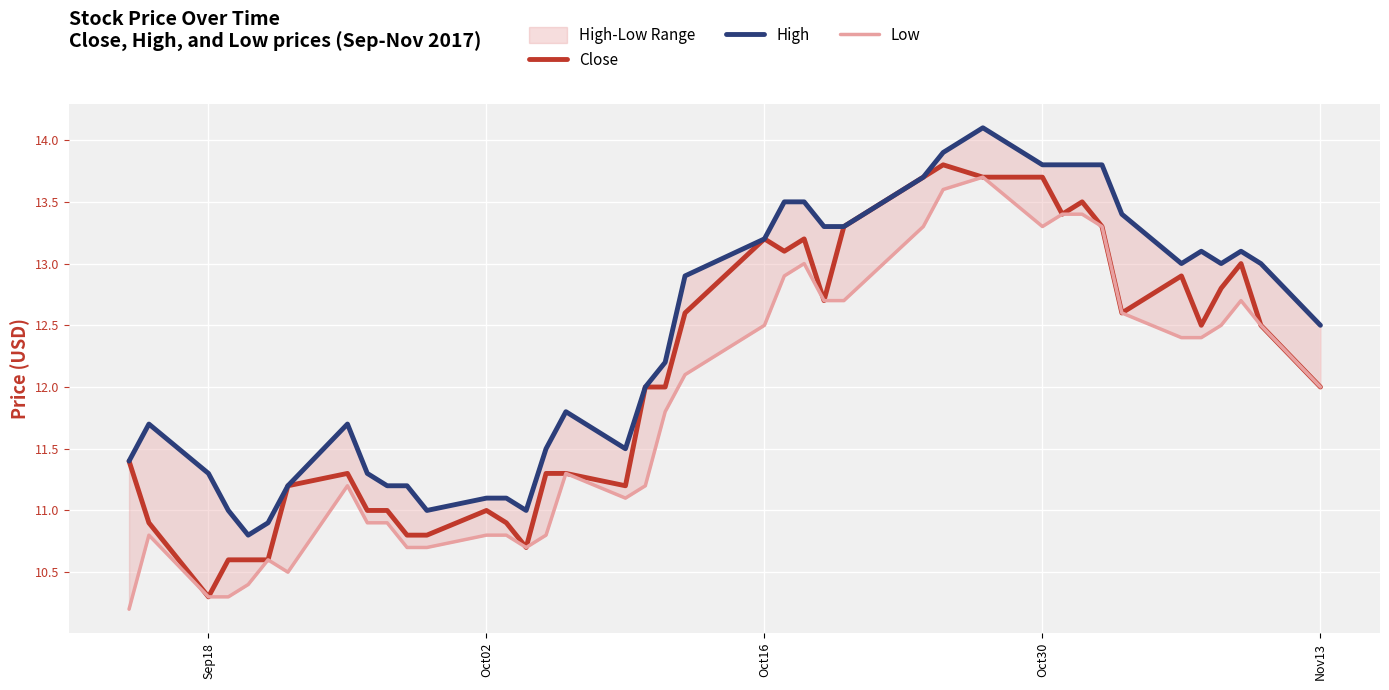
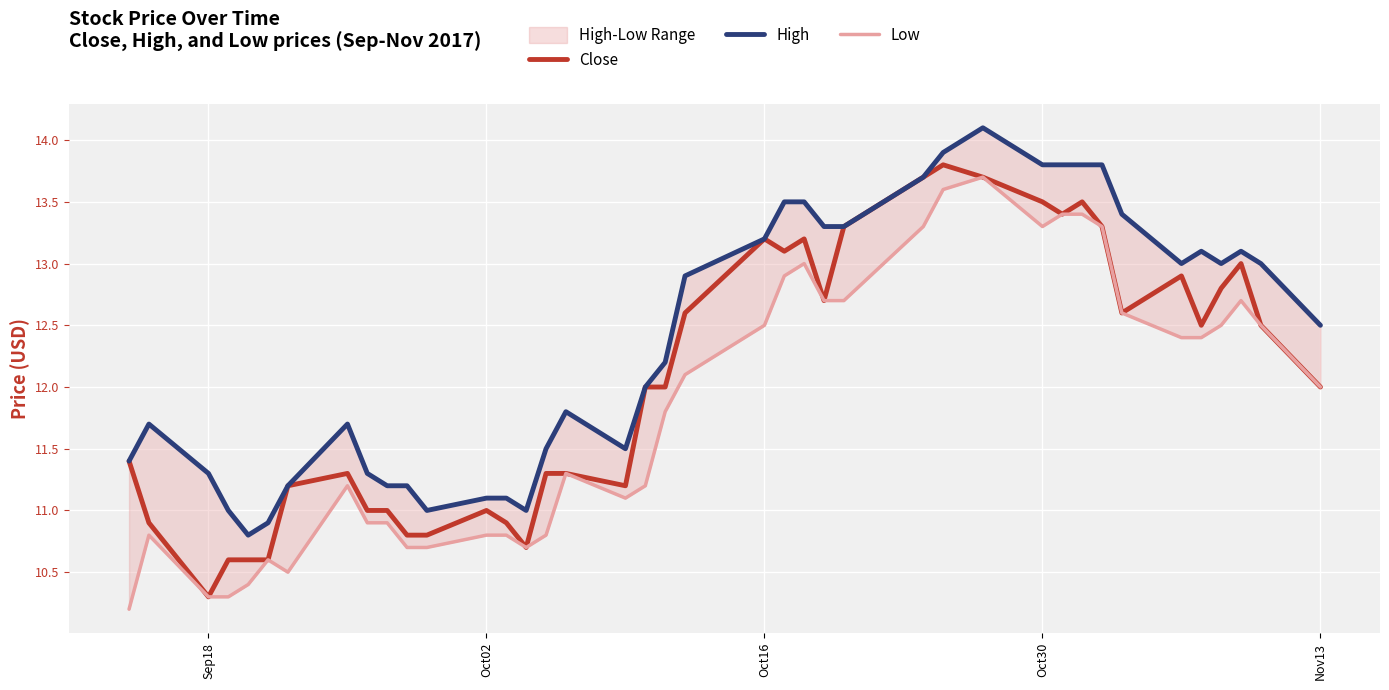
Close, Oct30: 13.7 -> 13.5
